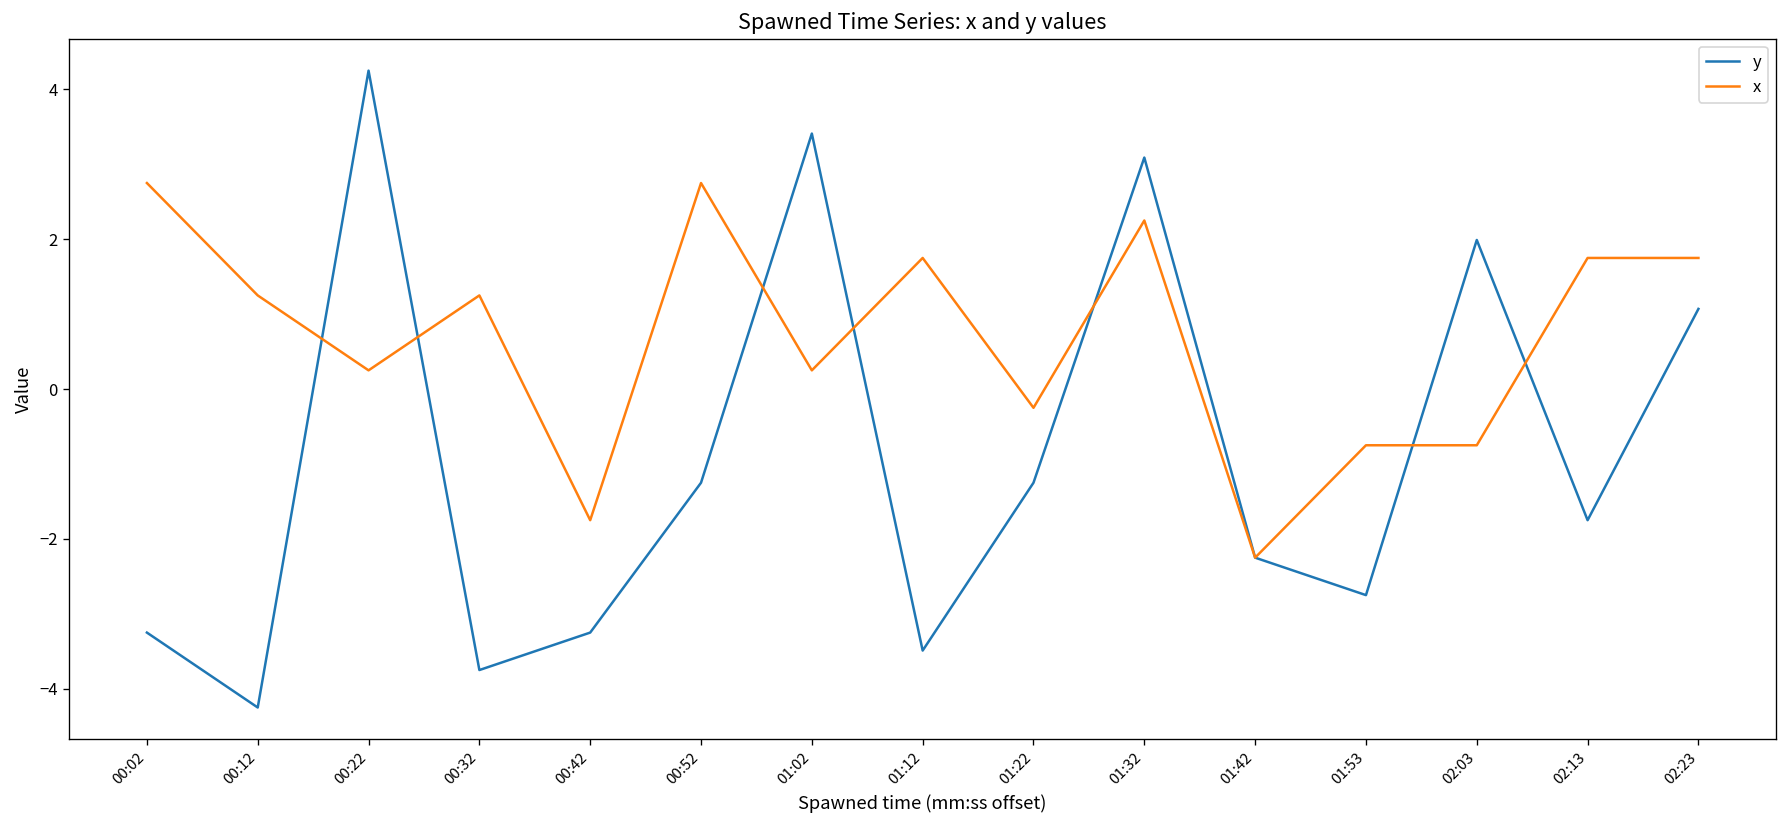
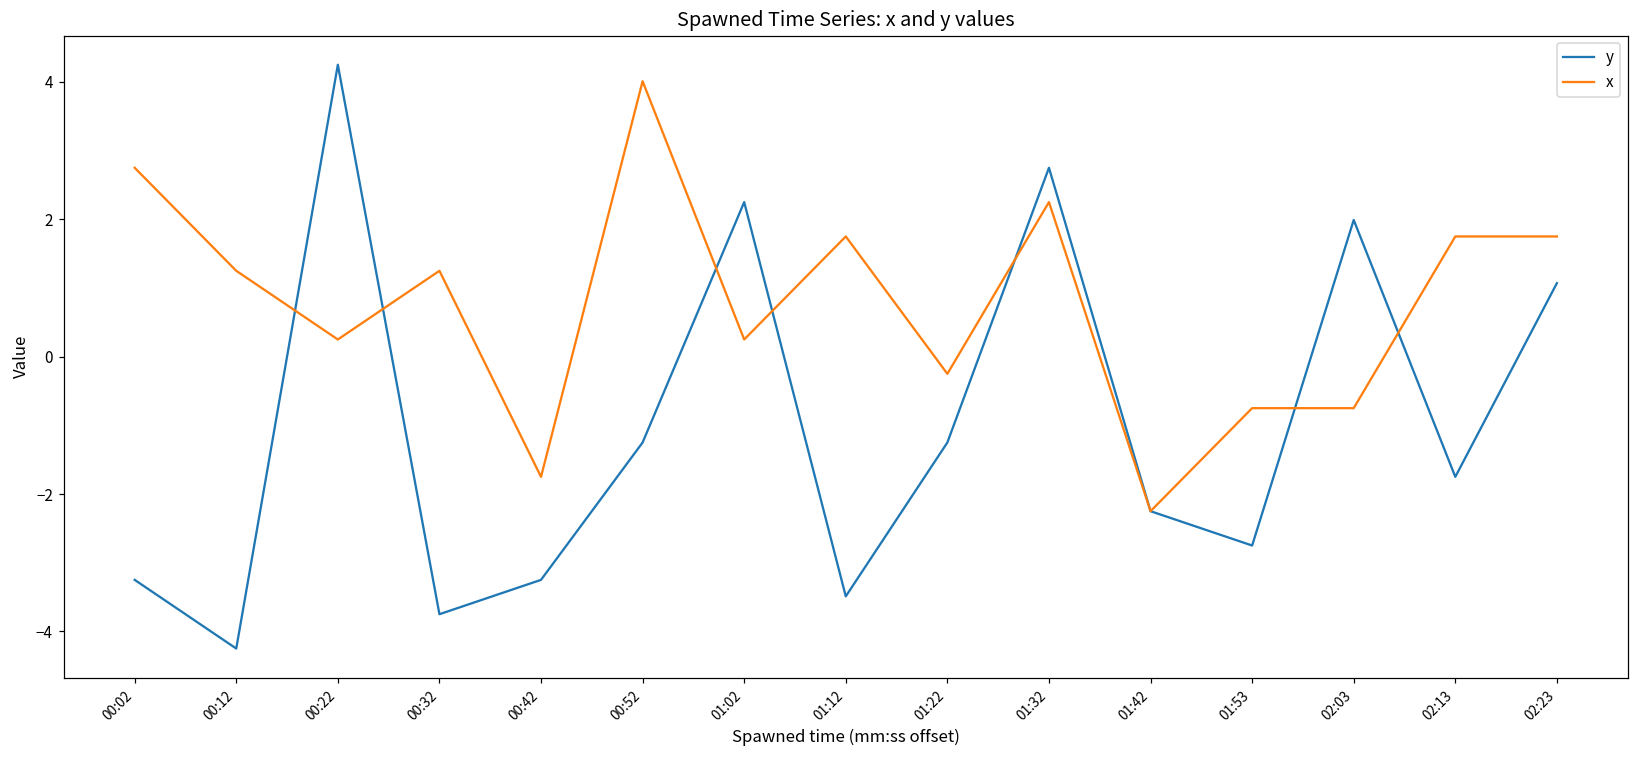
x, 00:52: 2.8 -> 4.0
y, 01:02: 3.4 -> 2.3
y, 01:32: 3.1 -> 2.8
